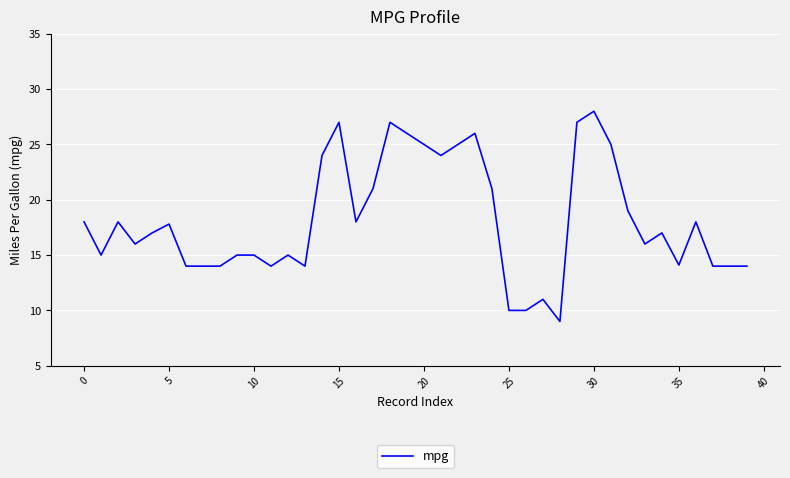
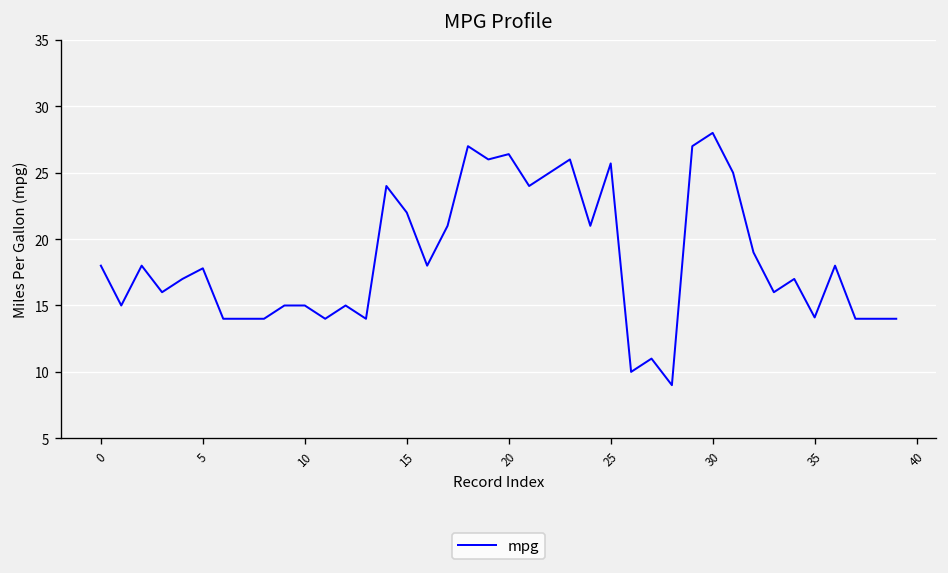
15: 27 -> 22
20: 25.0 -> 26.4
25: 10.0 -> 25.7
